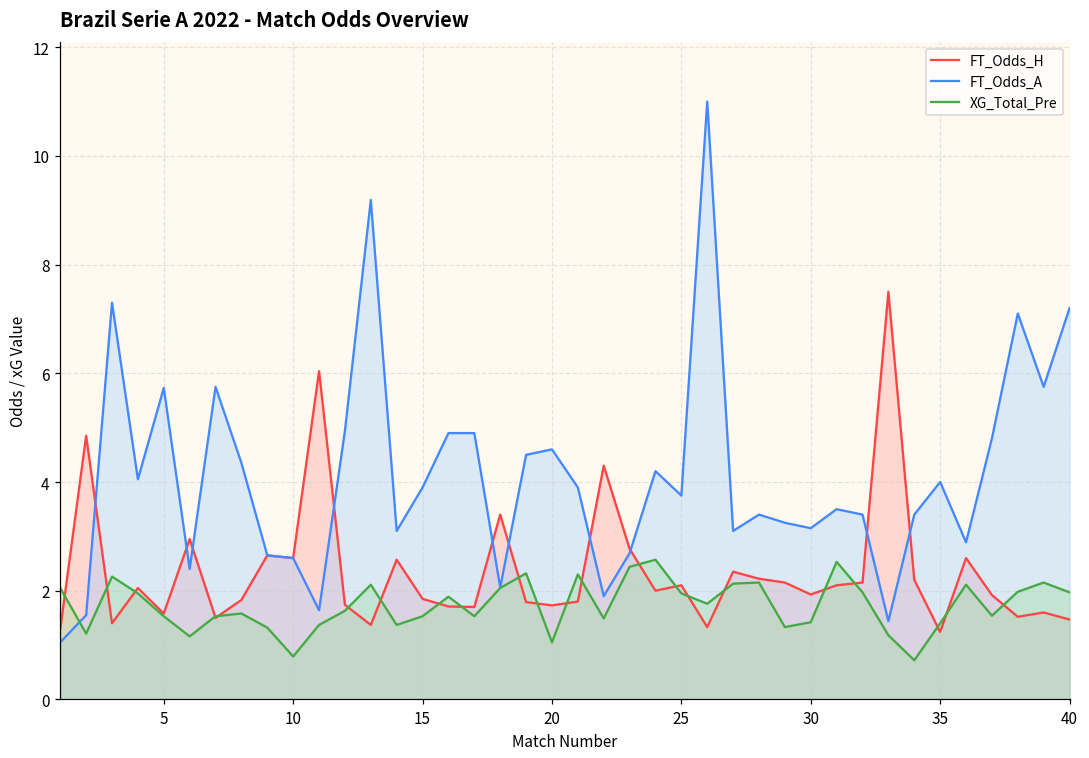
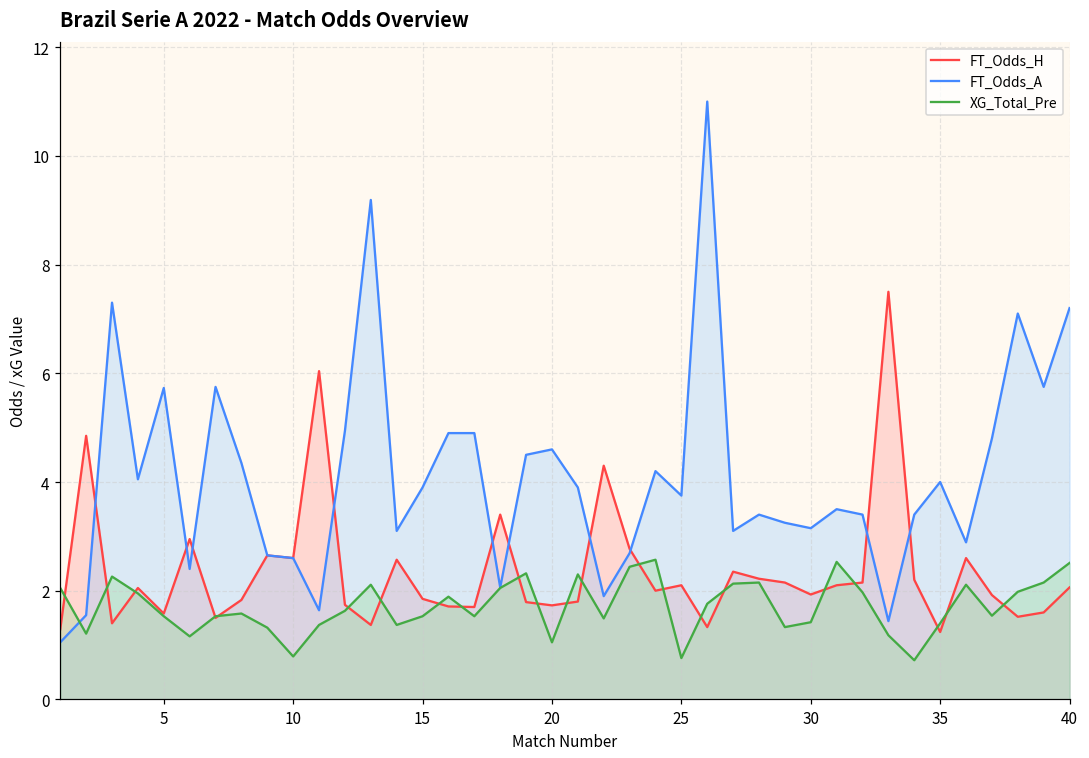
XG_Total_Pre, 25: 2.0 -> 0.8
FT_Odds_H, 40: 1.5 -> 2.1
XG_Total_Pre, 40: 2.0 -> 2.5
